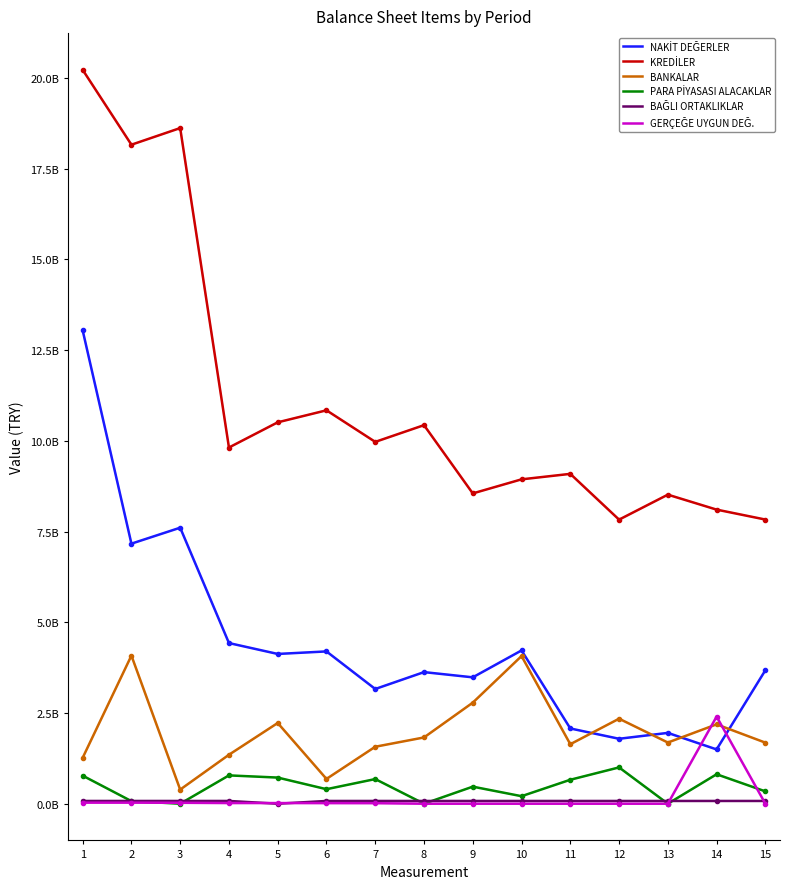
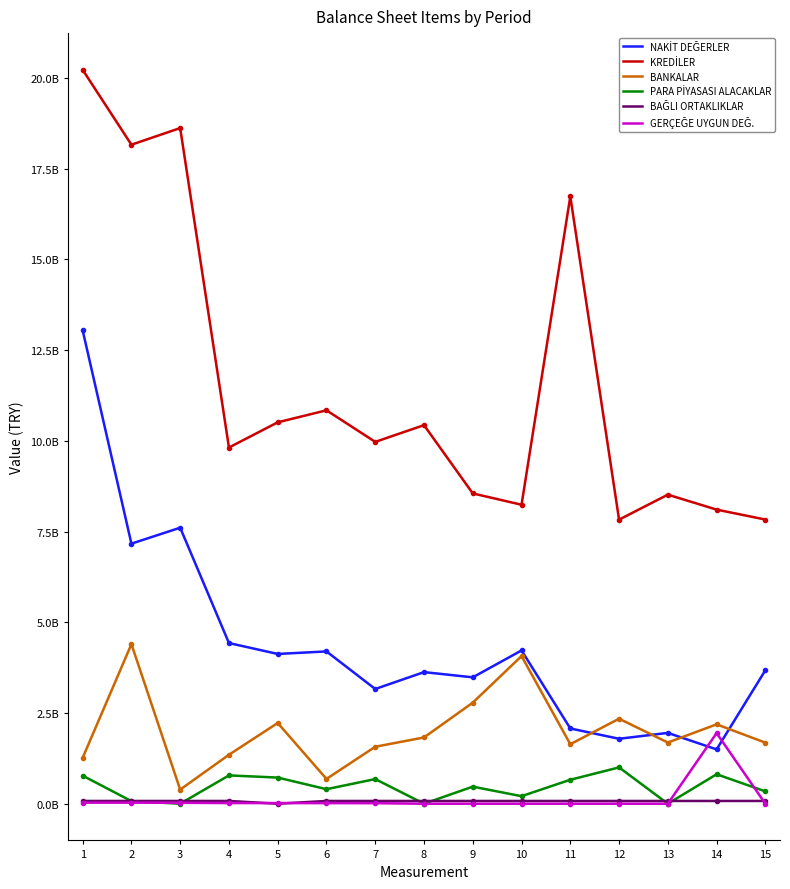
BANKALAR, 2: 4100000000 -> 4400000000
KREDİLER, 10: 8900000000 -> 8200000000
KREDİLER, 11: 9100000000 -> 16700000000
GERÇEĞE UYGUN DEĞ., 14: 2400000000 -> 1900000000
